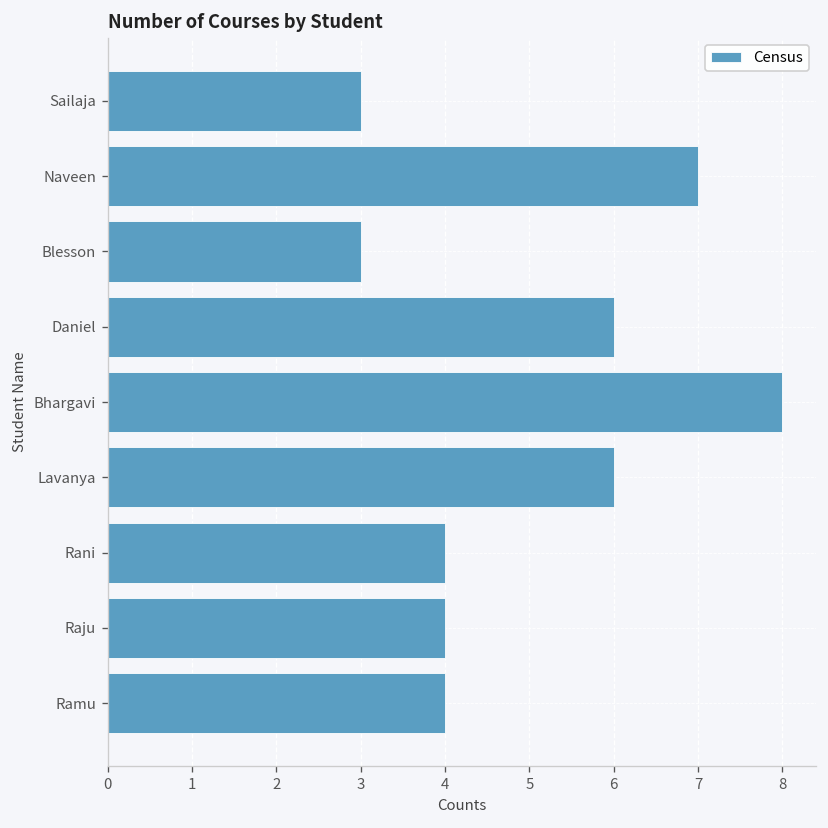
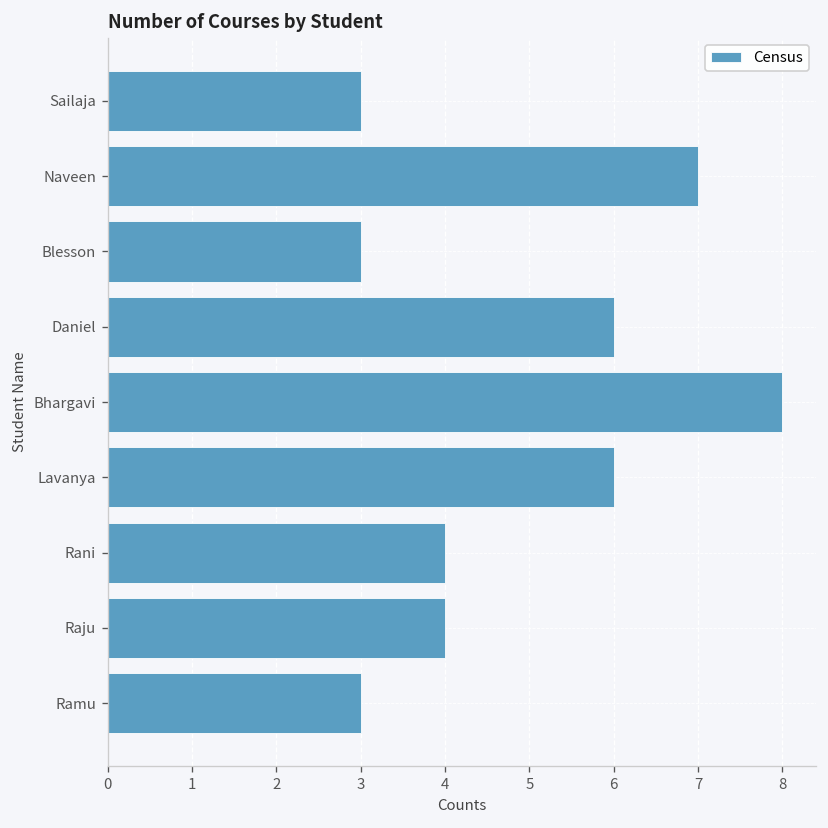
Ramu: 4 -> 3
